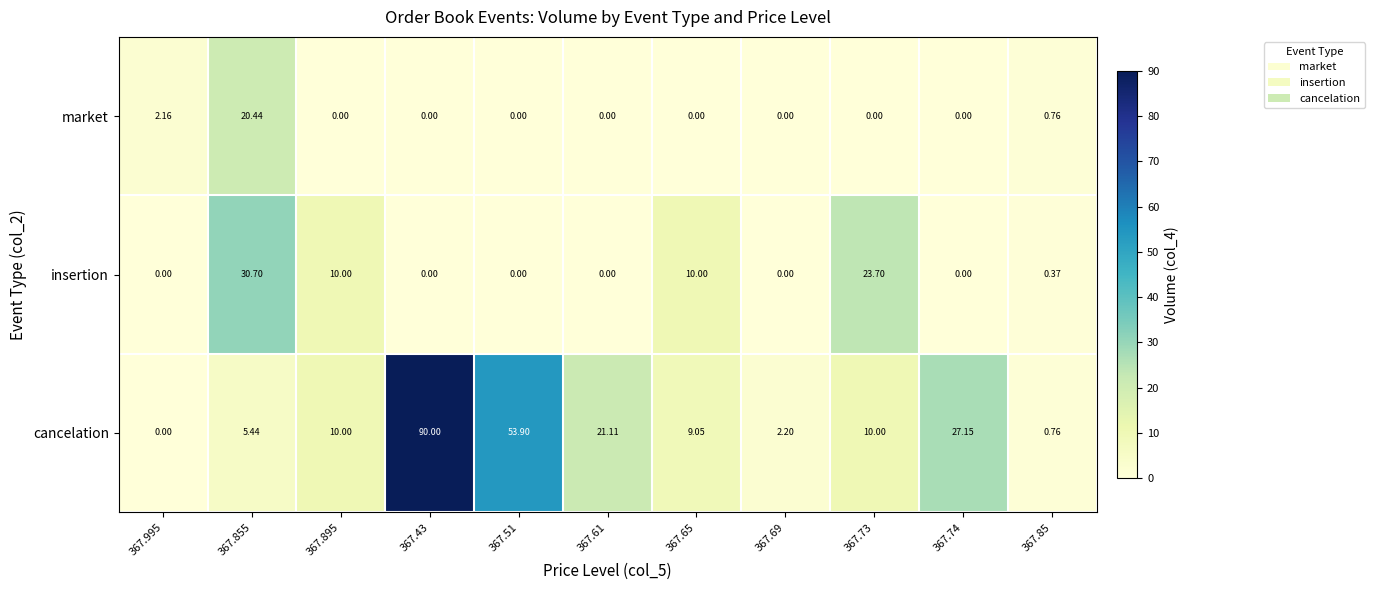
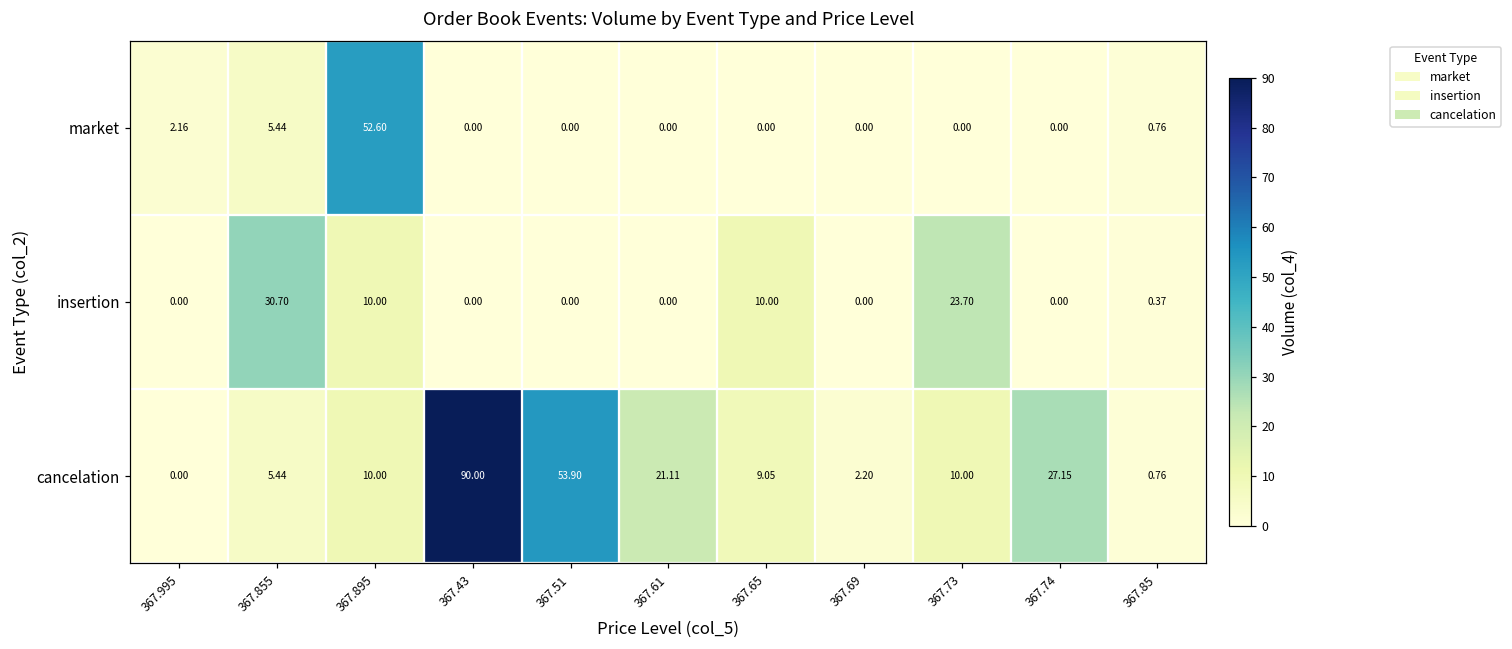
market, 367.855: 20.44 -> 5.44
market, 367.895: 0.00 -> 52.60
